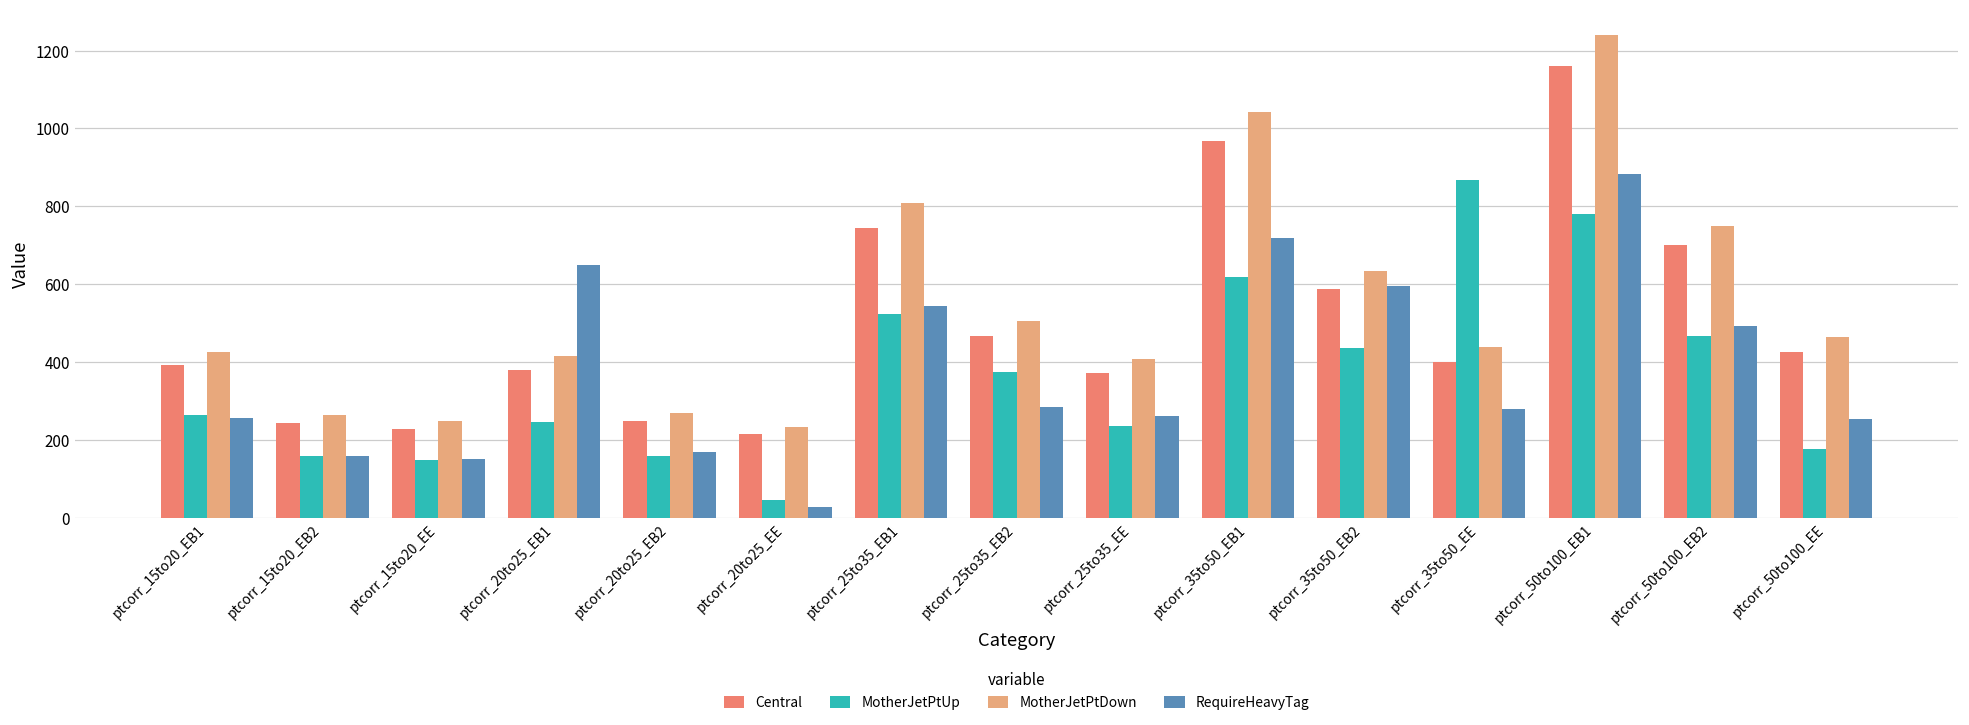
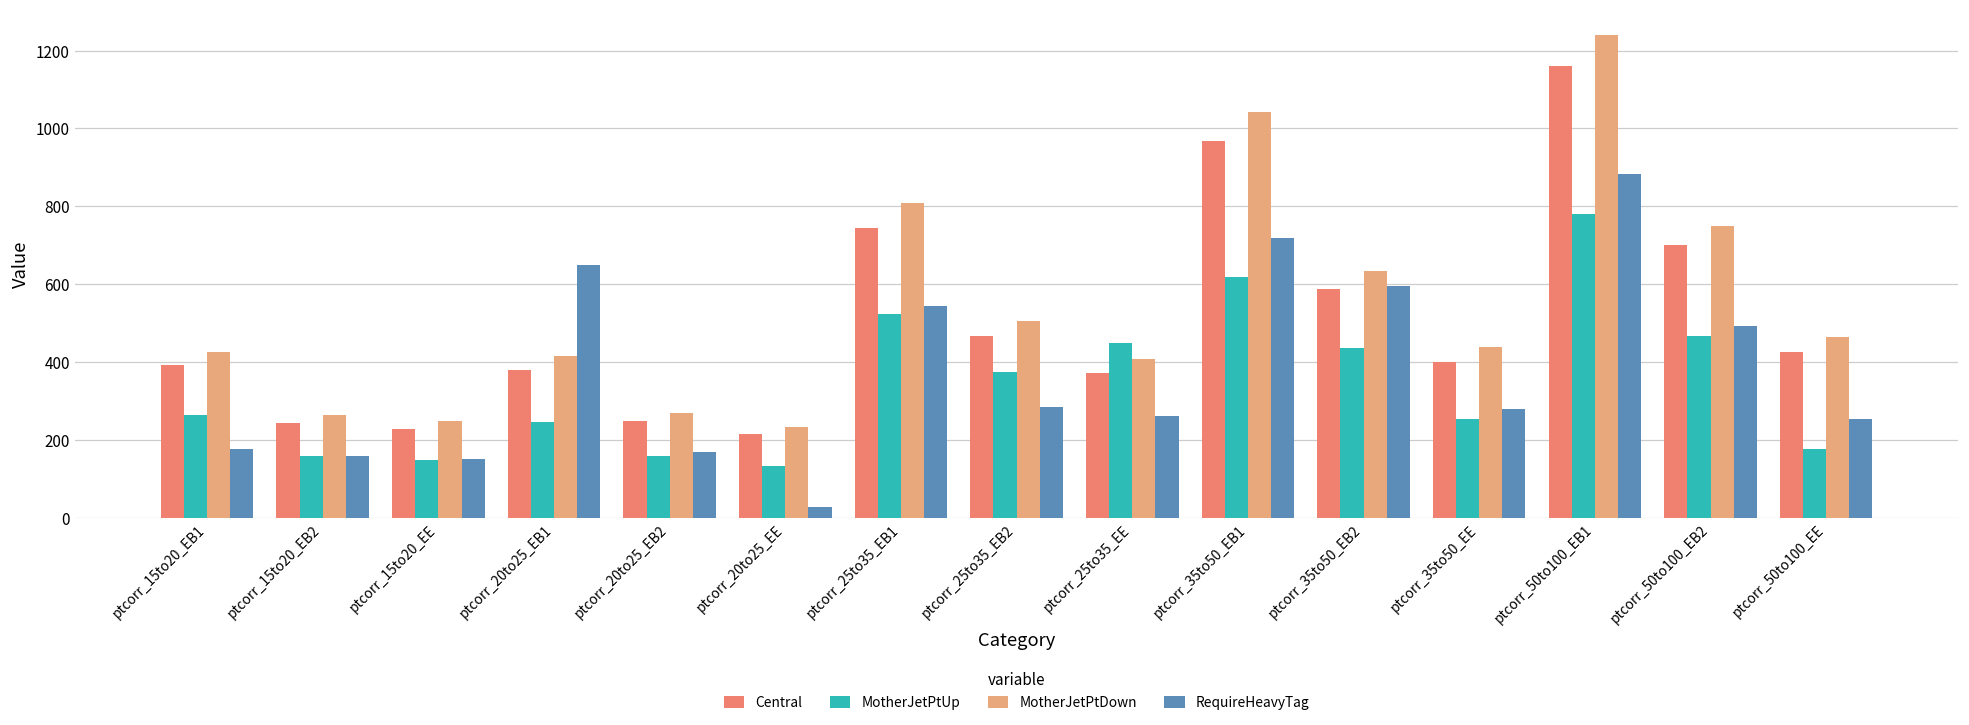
RequireHeavyTag, ptcorr_15to20_EB1: 260 -> 180
MotherJetPtUp, ptcorr_20to25_EE: 40 -> 130
MotherJetPtUp, ptcorr_25to35_EE: 230 -> 450
MotherJetPtUp, ptcorr_35to50_EE: 870 -> 250
